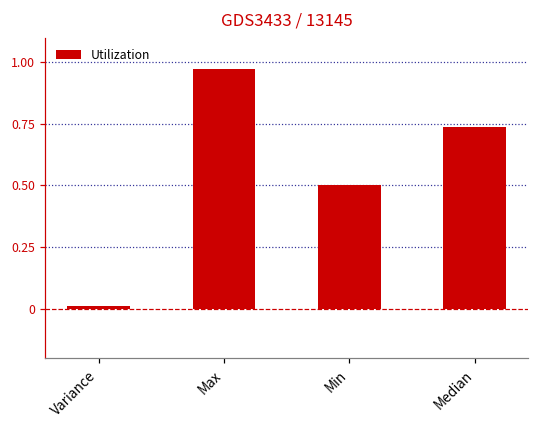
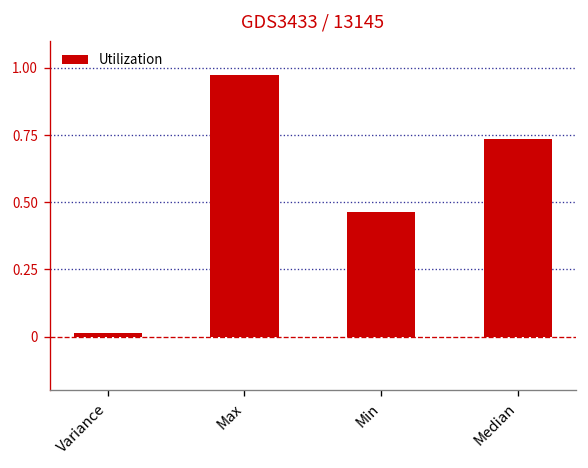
Min: 0.50 -> 0.46
